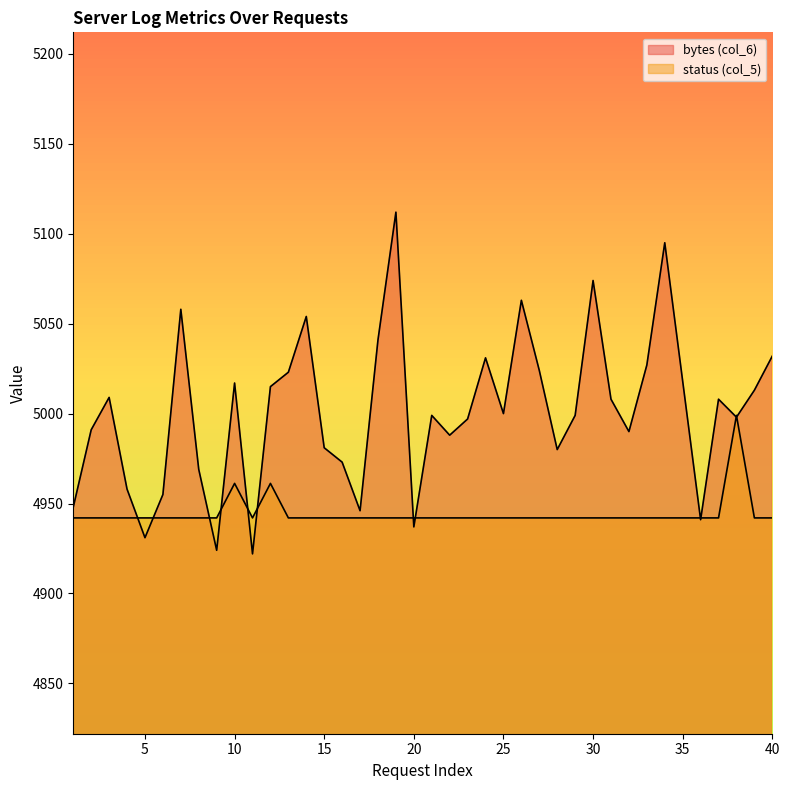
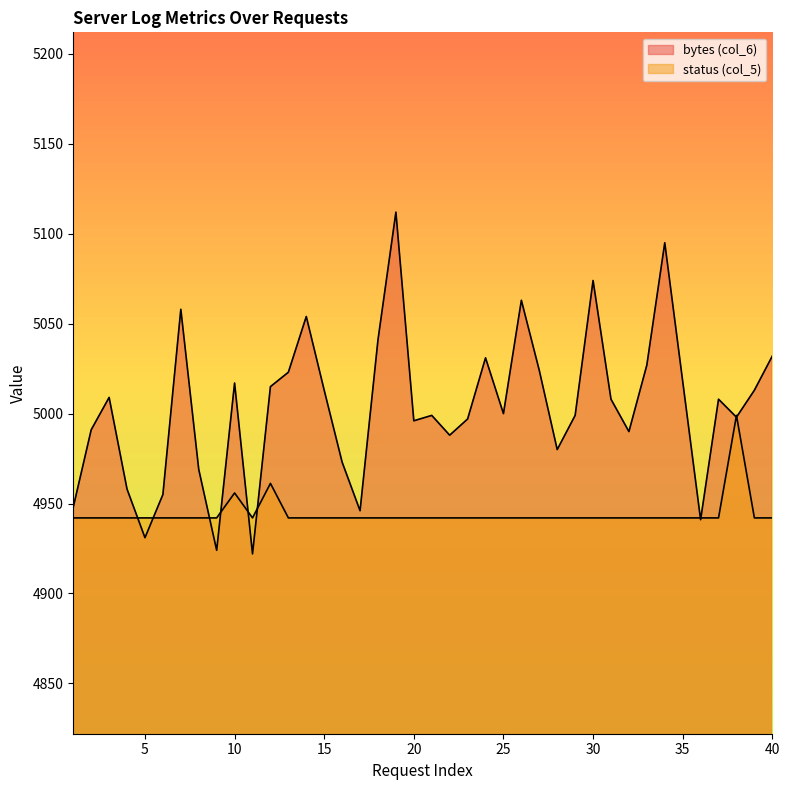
status (col_5), 10: 4961 -> 4956
bytes (col_6), 15: 4981 -> 5013
bytes (col_6), 20: 4937 -> 4996
